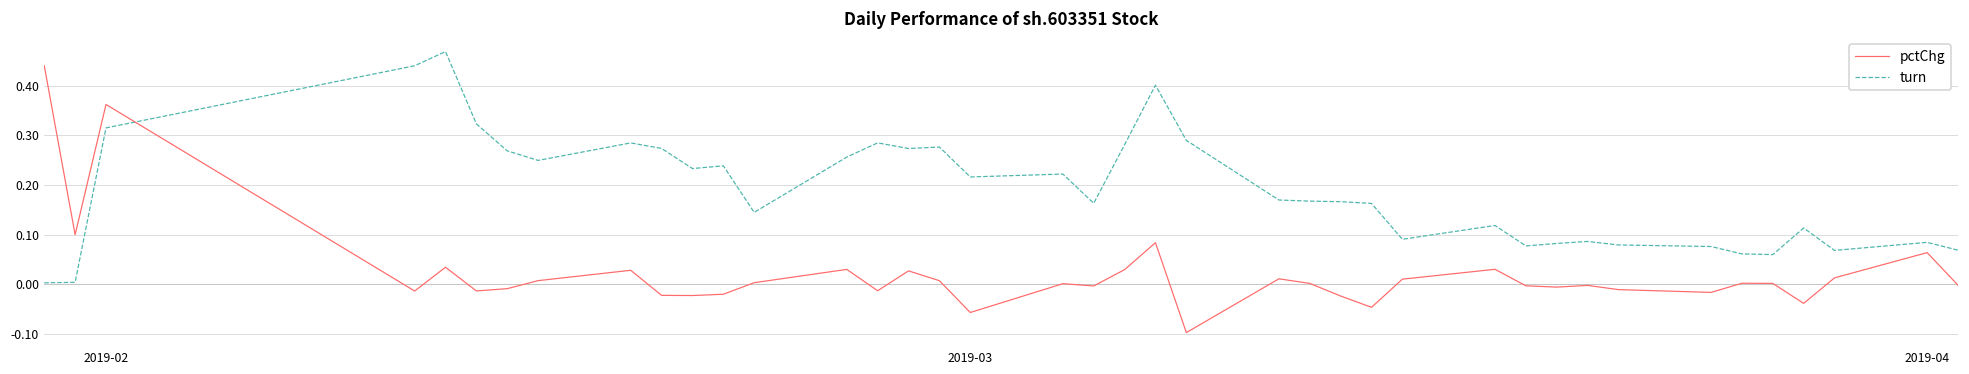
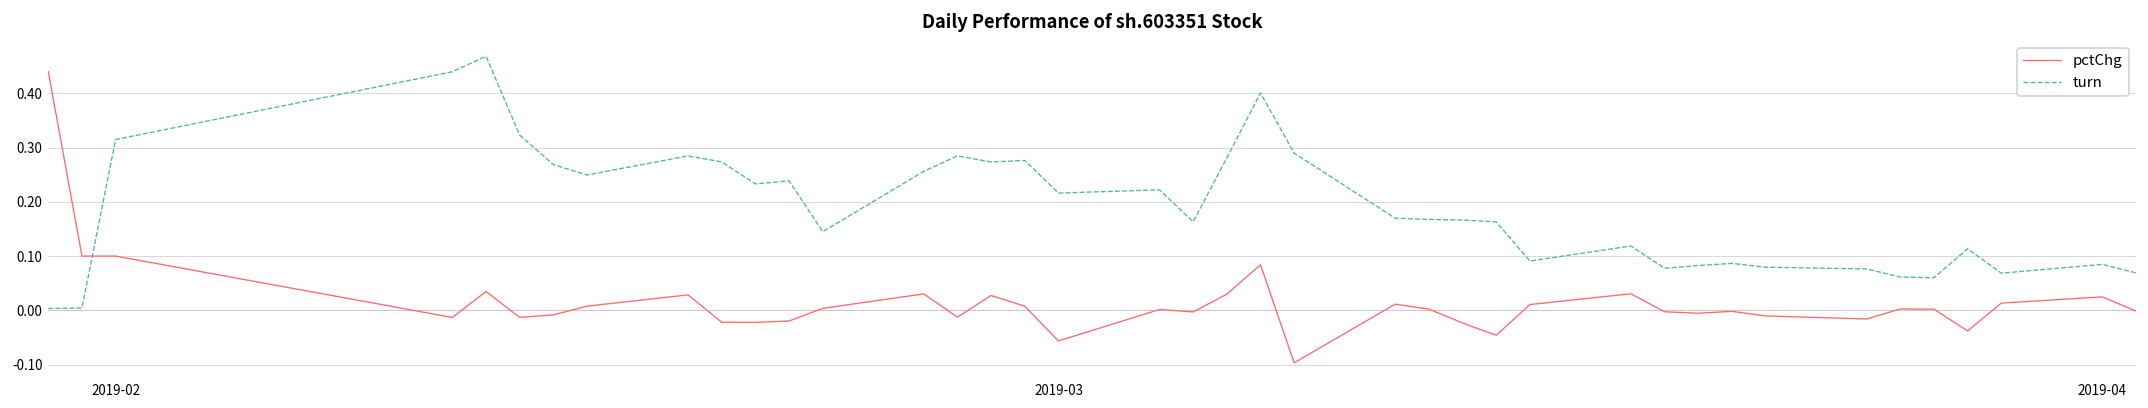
pctChg, 2019-02: 0.36 -> 0.10
pctChg, 2019-04: 0.06 -> 0.02
